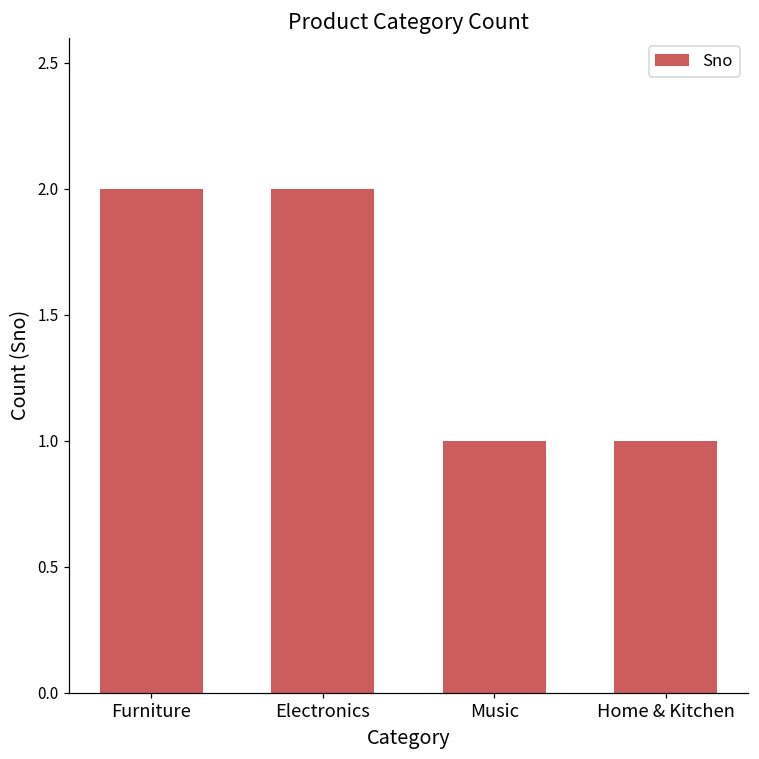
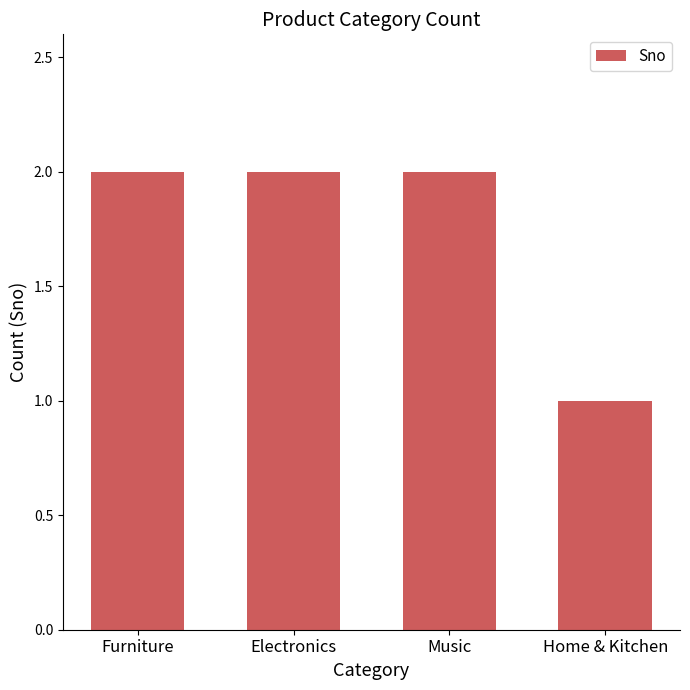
Music: 1 -> 2
